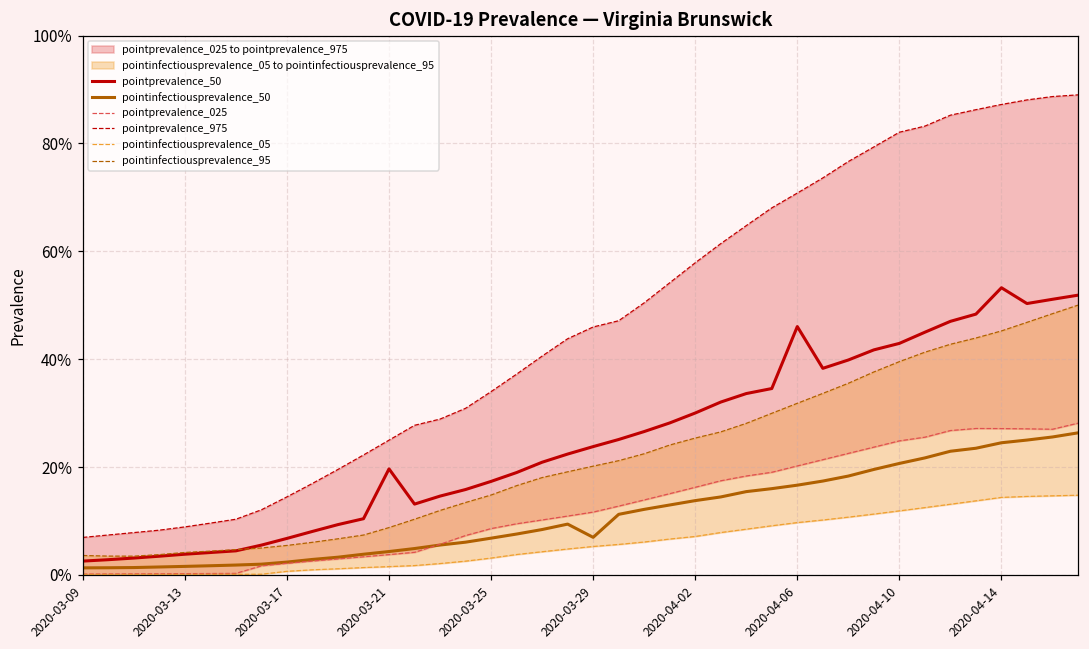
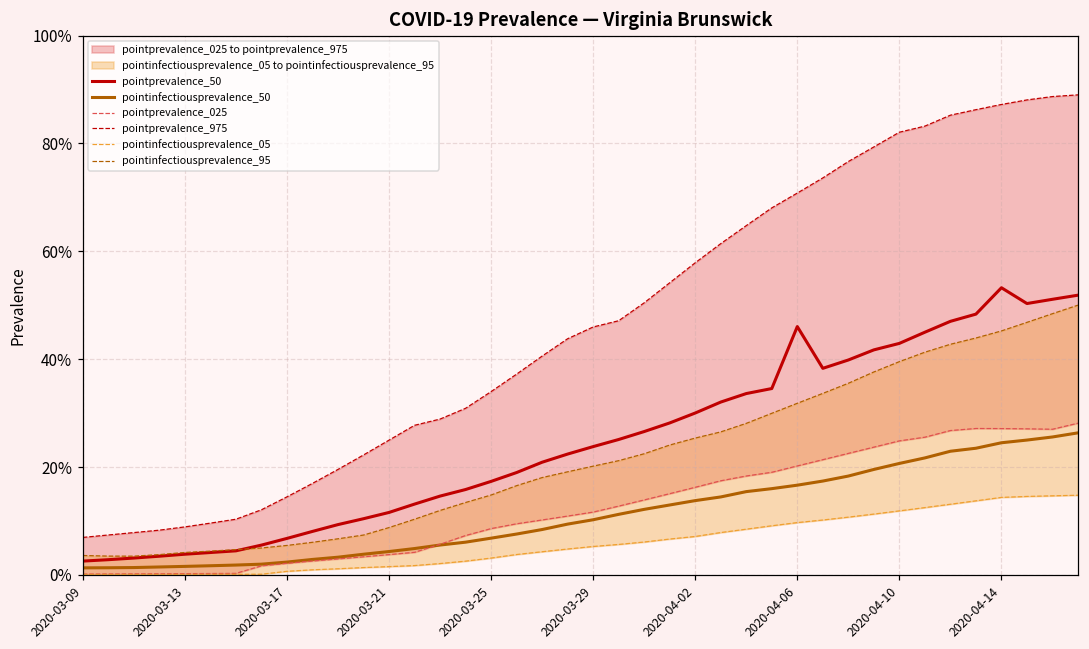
pointprevalence_50, 2020-03-21: 20% -> 12%
pointinfectiousprevalence_50, 2020-03-29: 7% -> 10%
